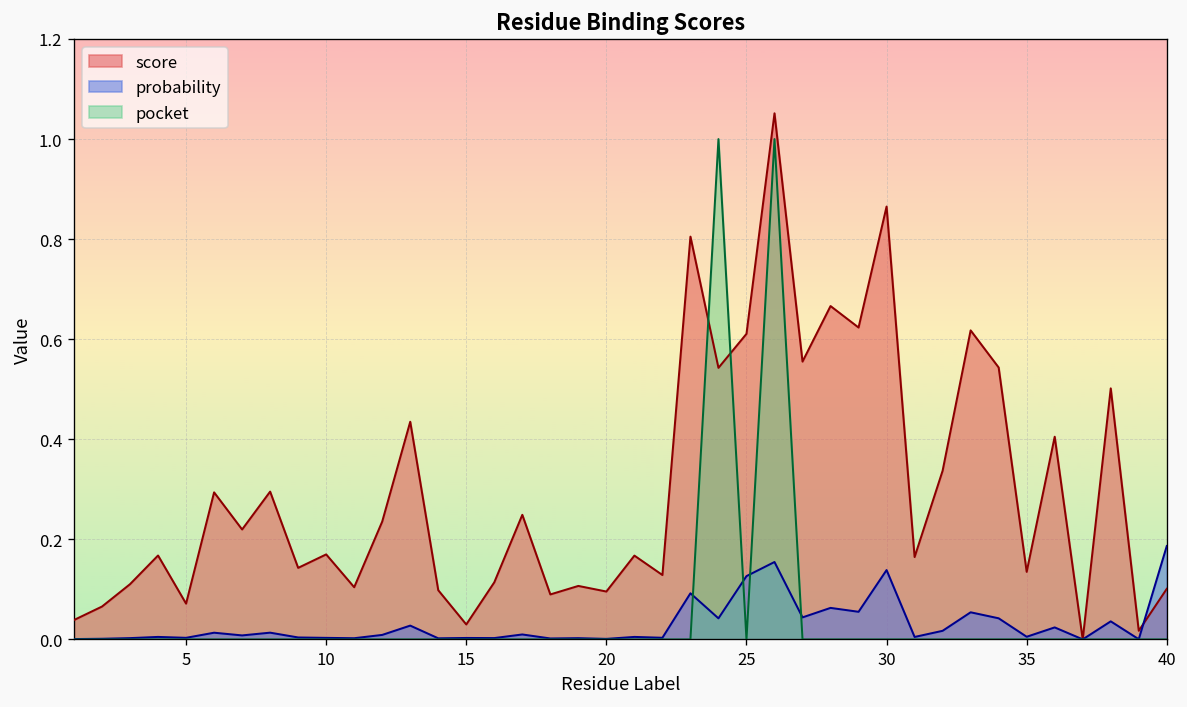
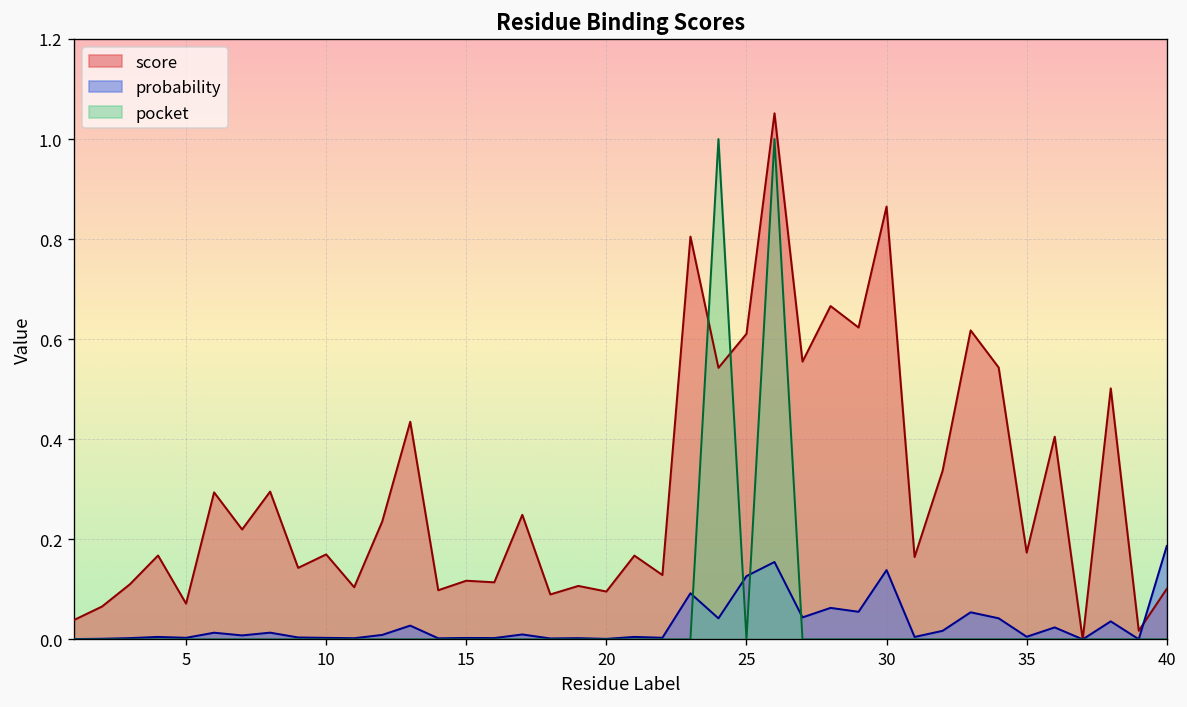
score, 15: 0.03 -> 0.12
score, 35: 0.14 -> 0.17
